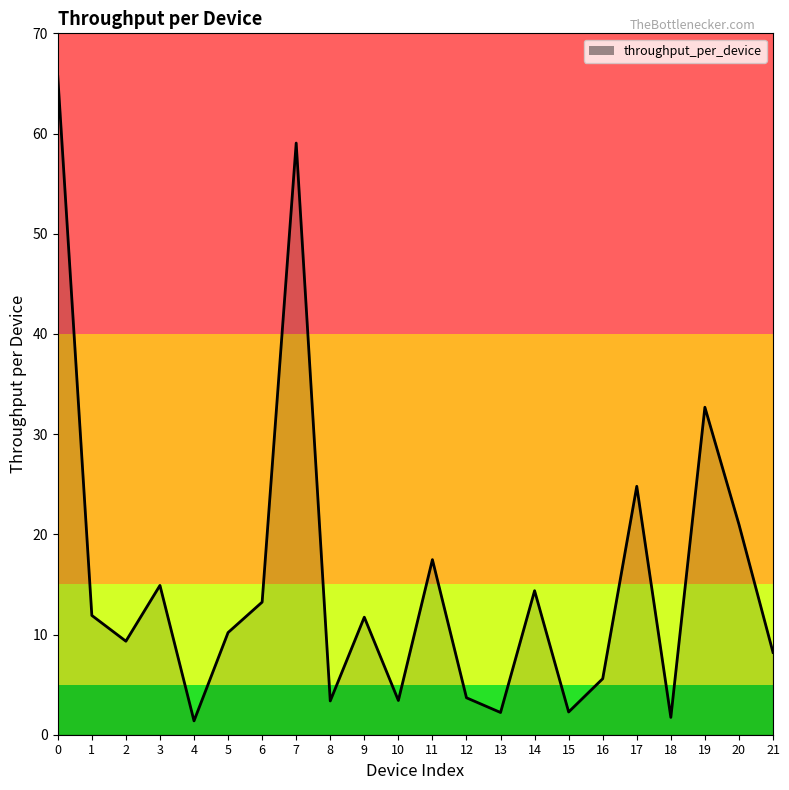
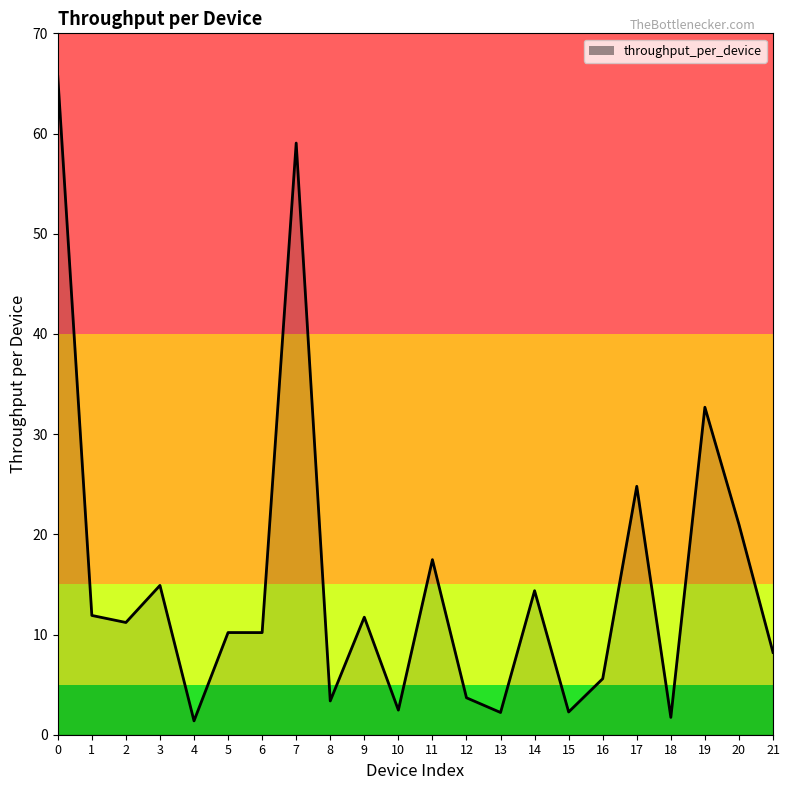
2: 9.3 -> 11.2
6: 13.2 -> 10.2
10: 3.4 -> 2.5
